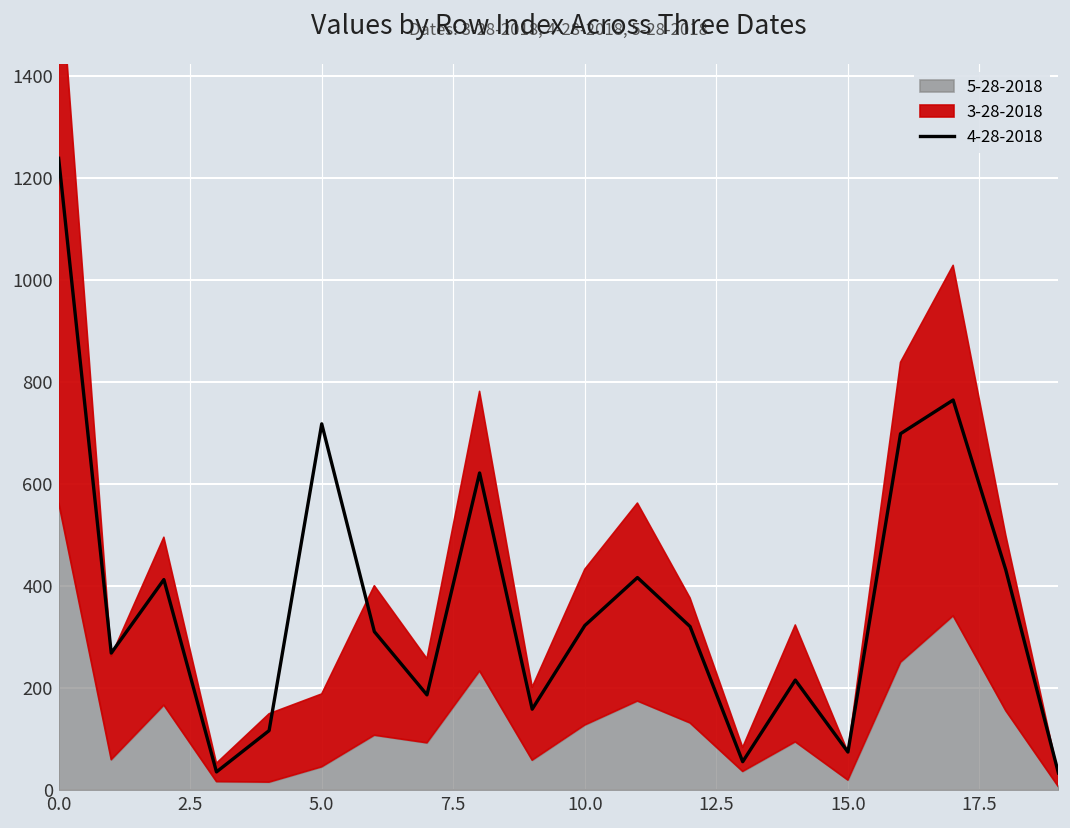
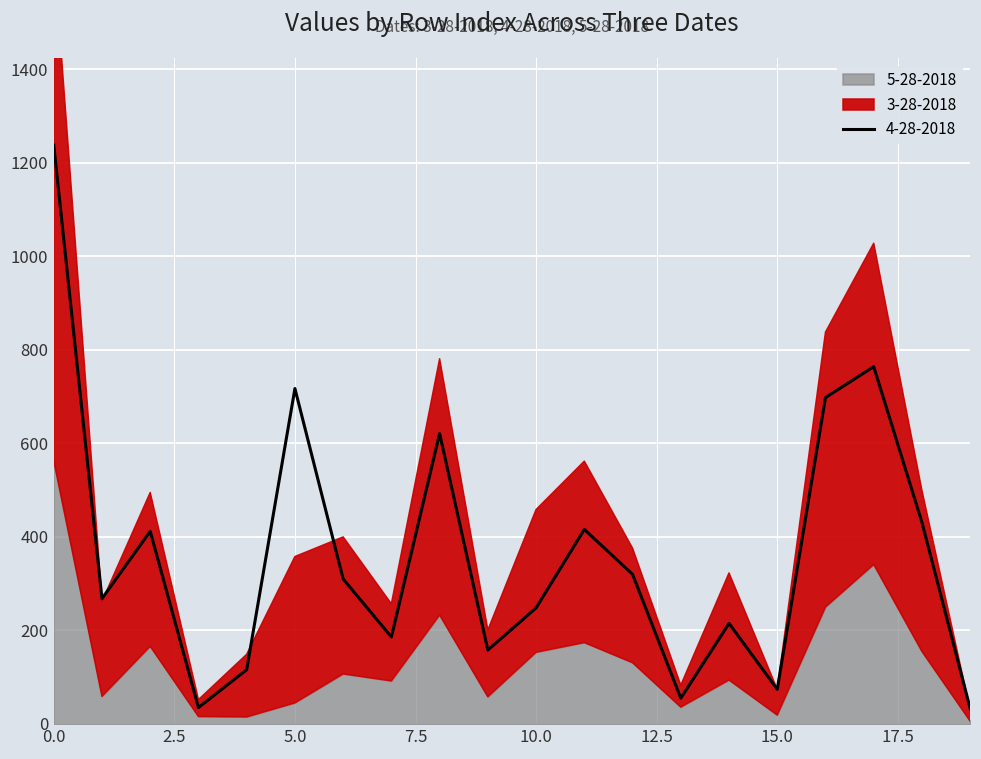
3-28-2018, 5.0: 140 -> 310
4-28-2018, 10.0: 320 -> 250
5-28-2018, 10.0: 130 -> 150
